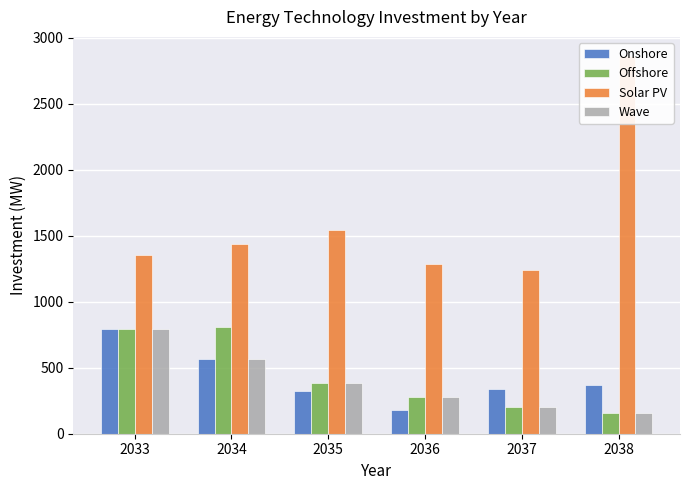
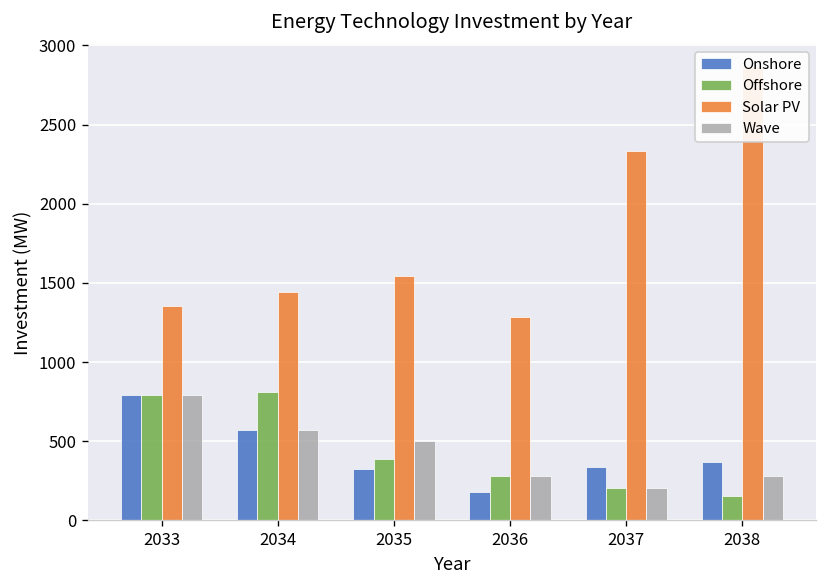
Wave, 2035: 390 -> 500
Solar PV, 2037: 1240 -> 2330
Wave, 2038: 150 -> 280
